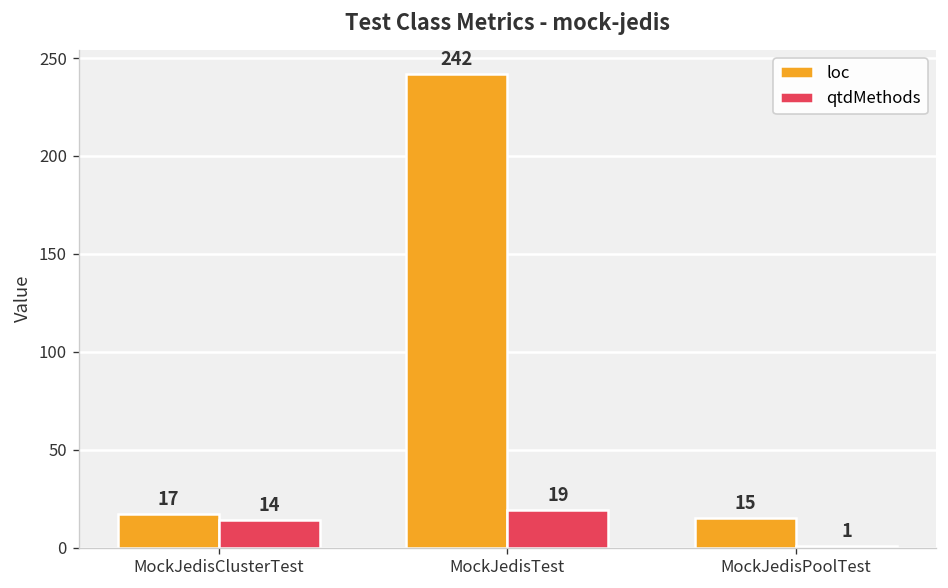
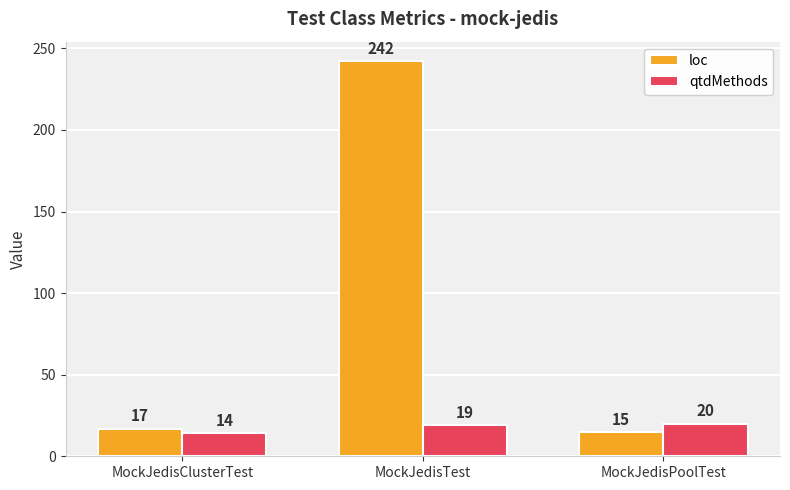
qtdMethods, MockJedisPoolTest: 1 -> 20
